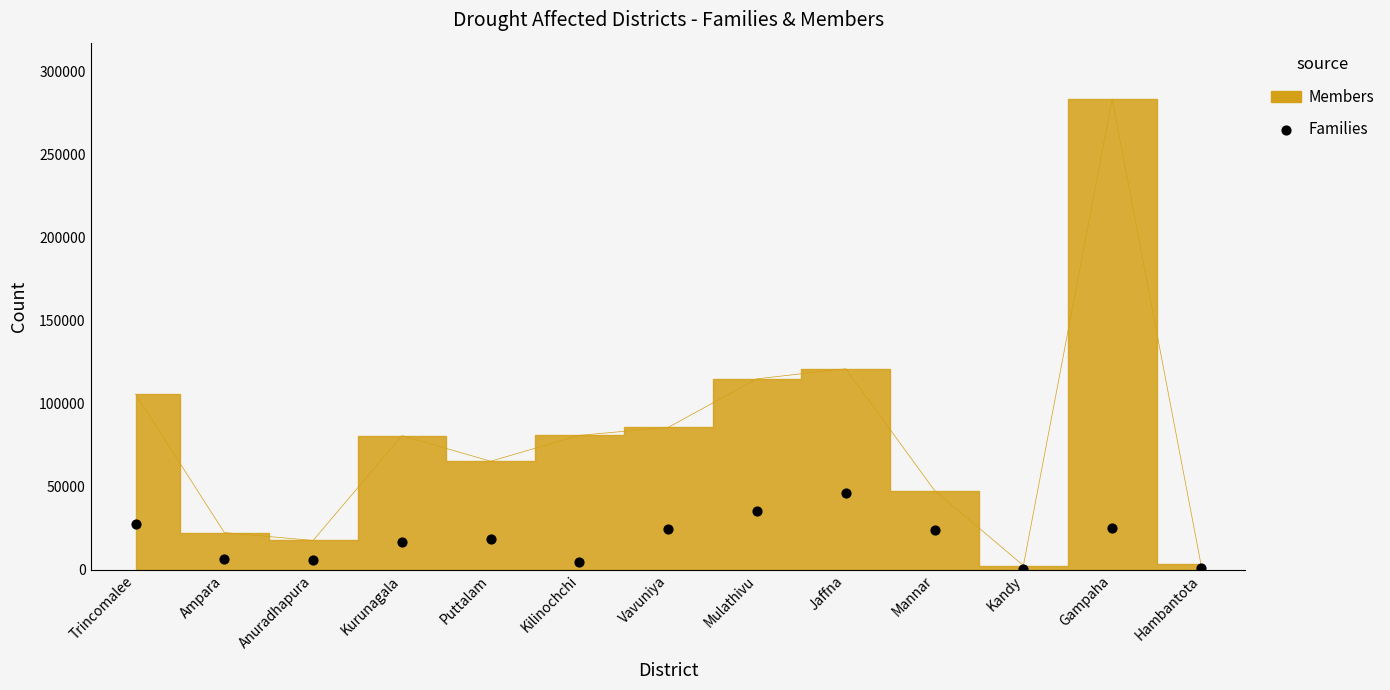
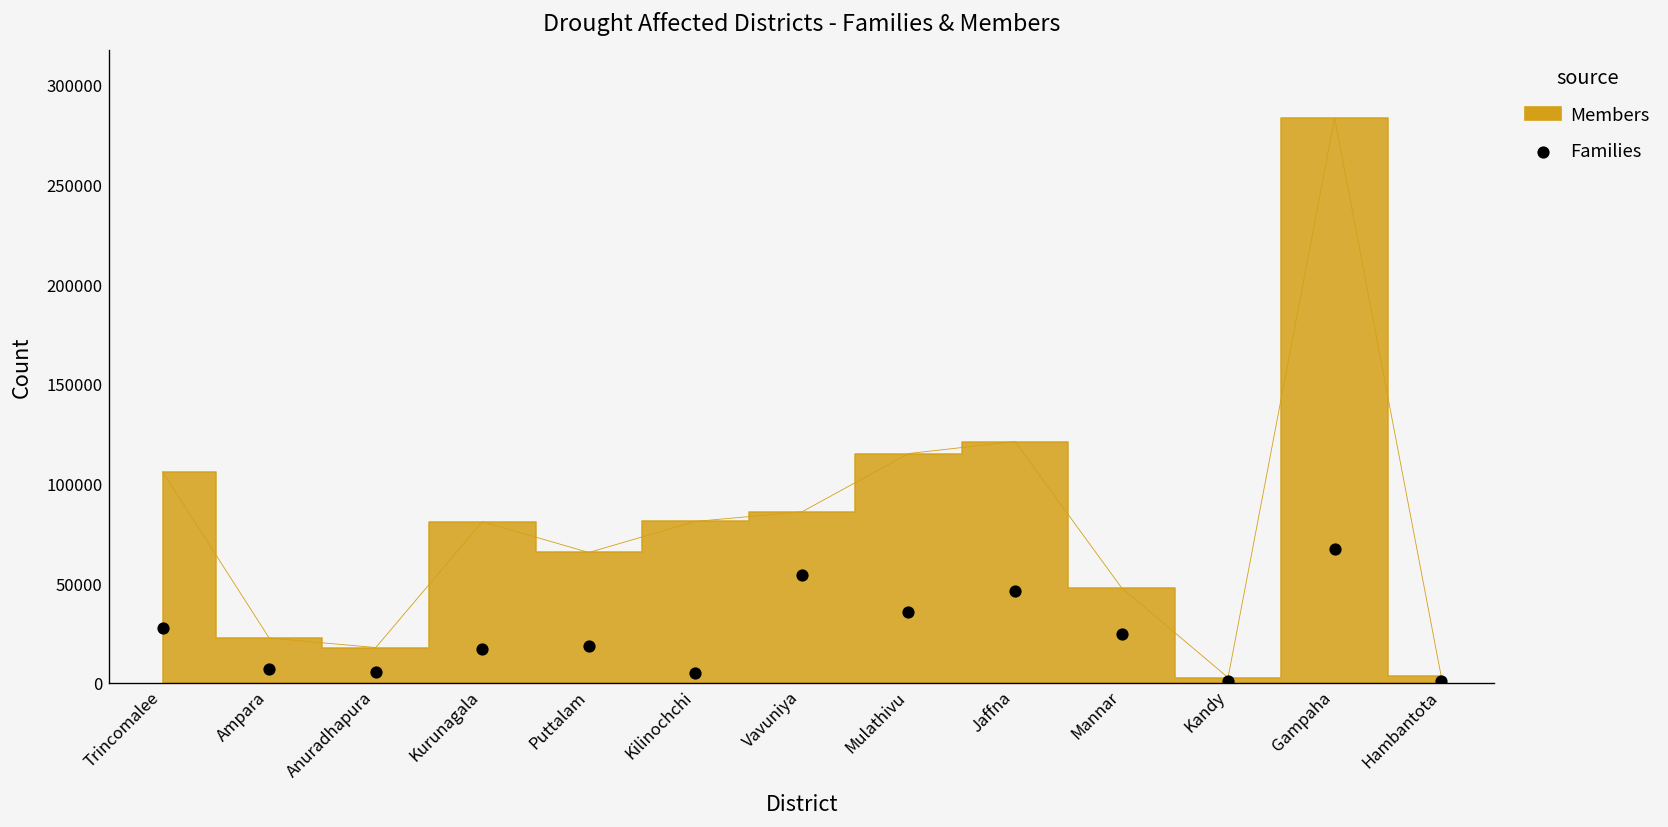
Families, Vavuniya: 25000 -> 54000
Families, Gampaha: 25000 -> 67000
